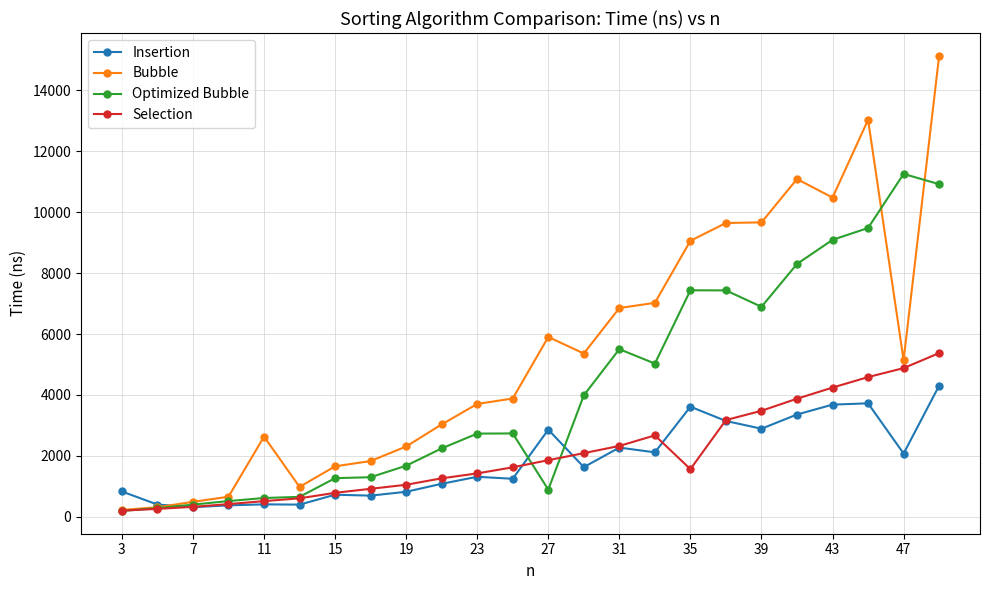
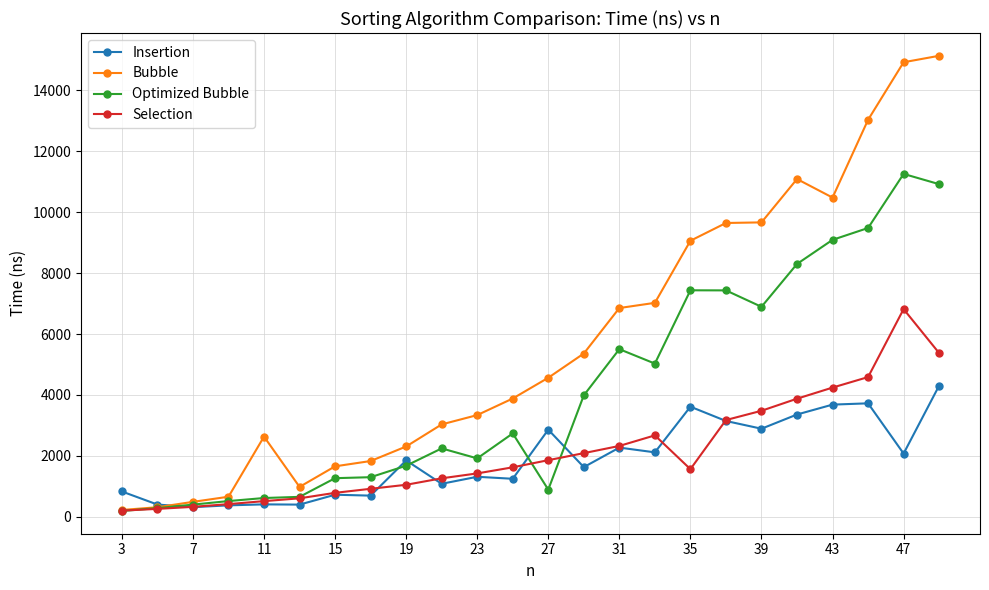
Insertion, 19: 800 -> 1900
Bubble, 23: 3700 -> 3300
Optimized Bubble, 23: 2700 -> 1900
Bubble, 27: 5900 -> 4600
Bubble, 47: 5100 -> 14900
Selection, 47: 4900 -> 6800
